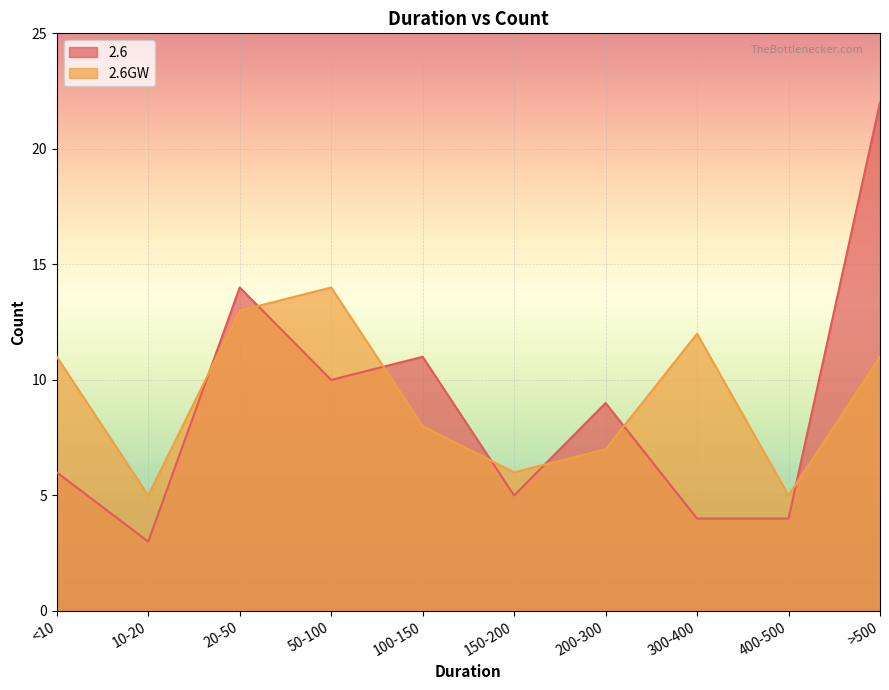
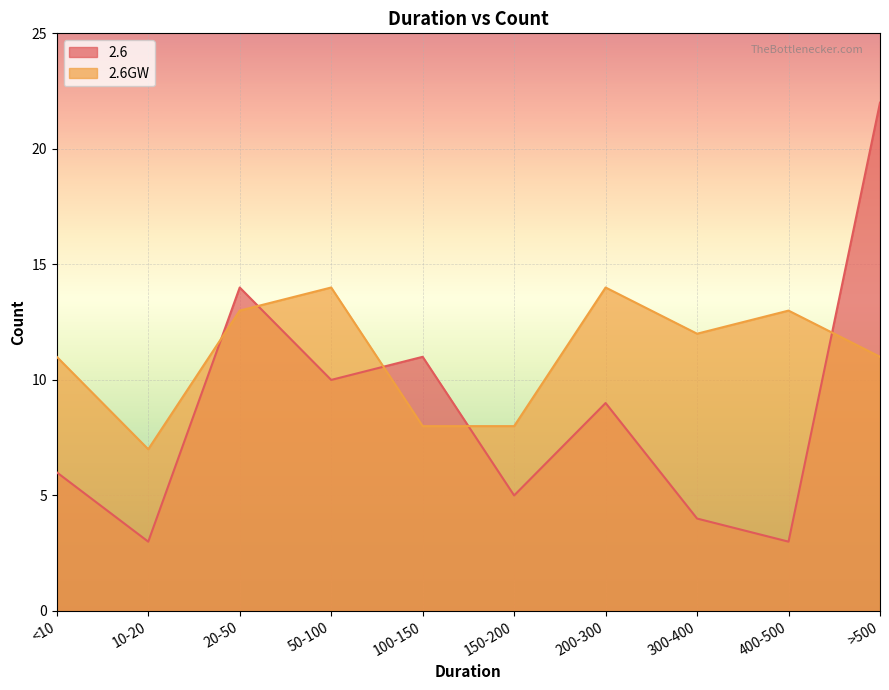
2.6GW, 10-20: 5 -> 7
2.6GW, 150-200: 6 -> 8
2.6GW, 200-300: 7 -> 14
2.6, 400-500: 4 -> 3
2.6GW, 400-500: 5 -> 13
